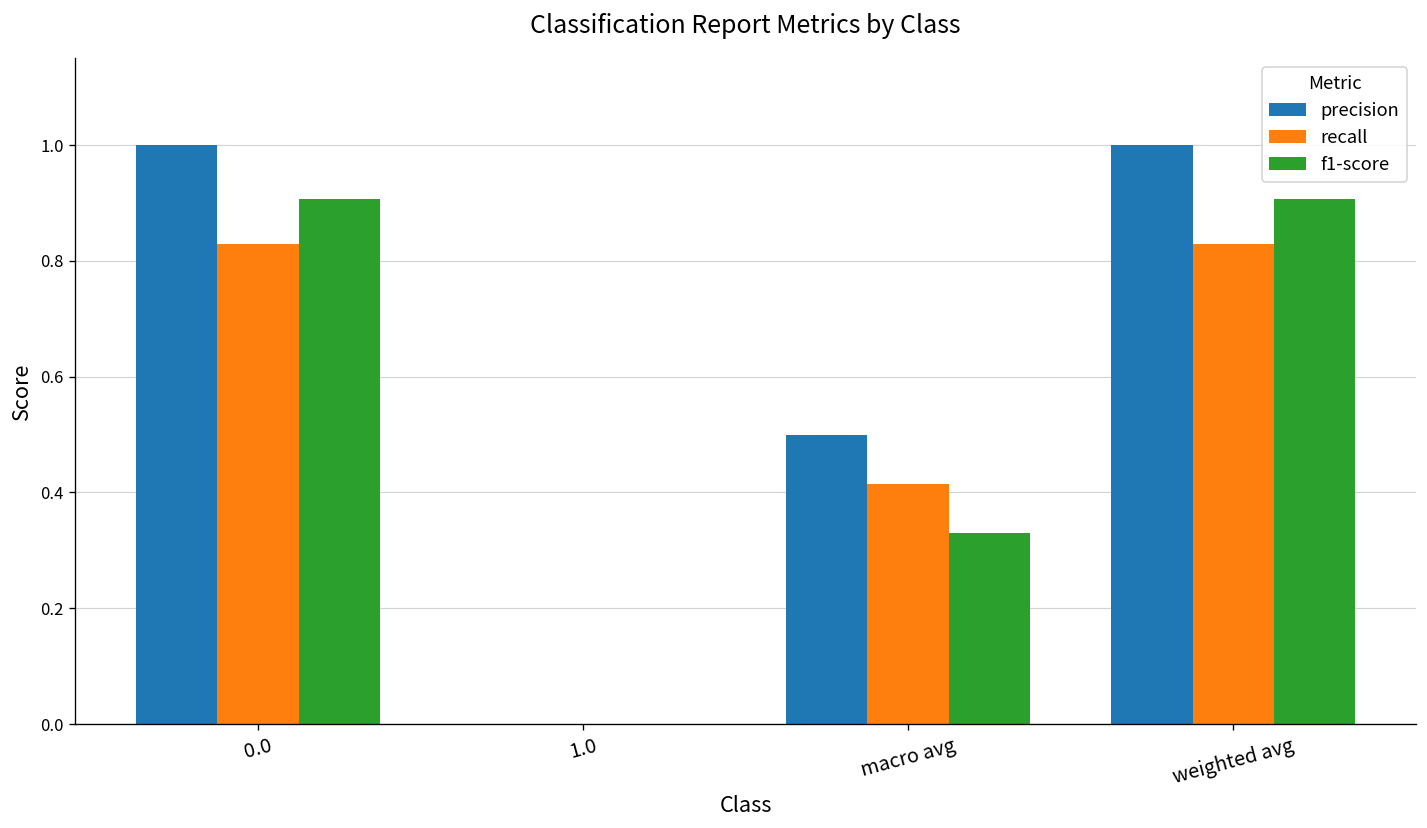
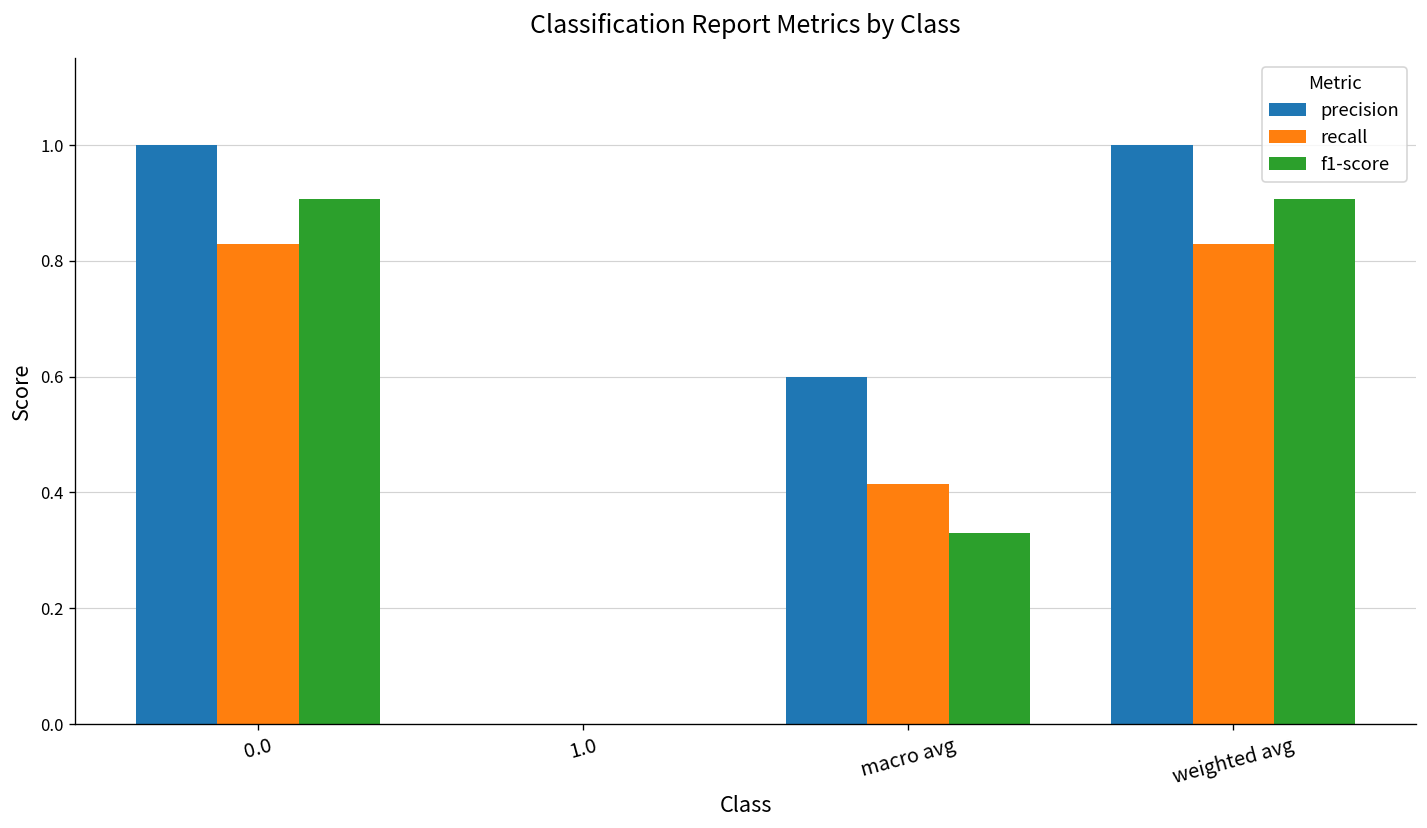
precision, macro avg: 0.5 -> 0.6
